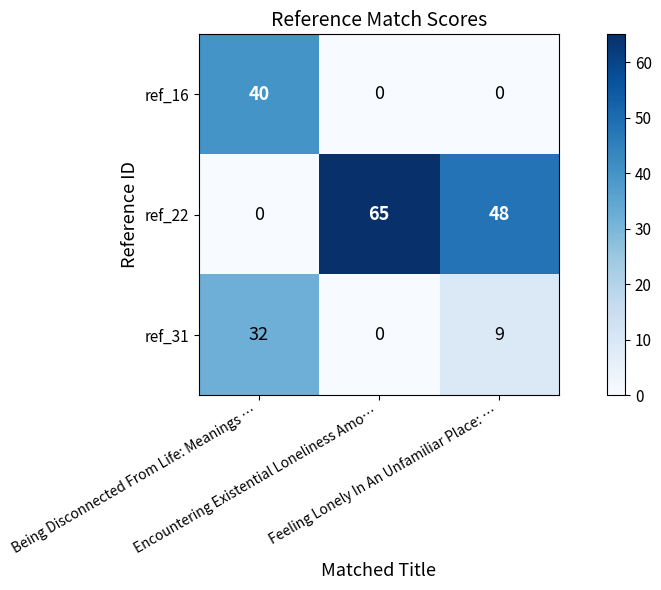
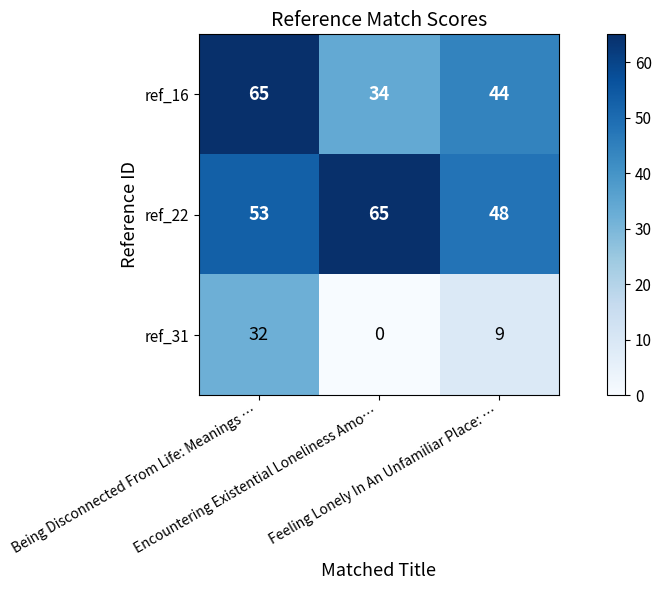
ref_16, Being Disconnected From Life: Meanings …: 40 -> 65
ref_16, Encountering Existential Loneliness Amo…: 0 -> 34
ref_16, Feeling Lonely In An Unfamiliar Place: …: 0 -> 44
ref_22, Being Disconnected From Life: Meanings …: 0 -> 53
